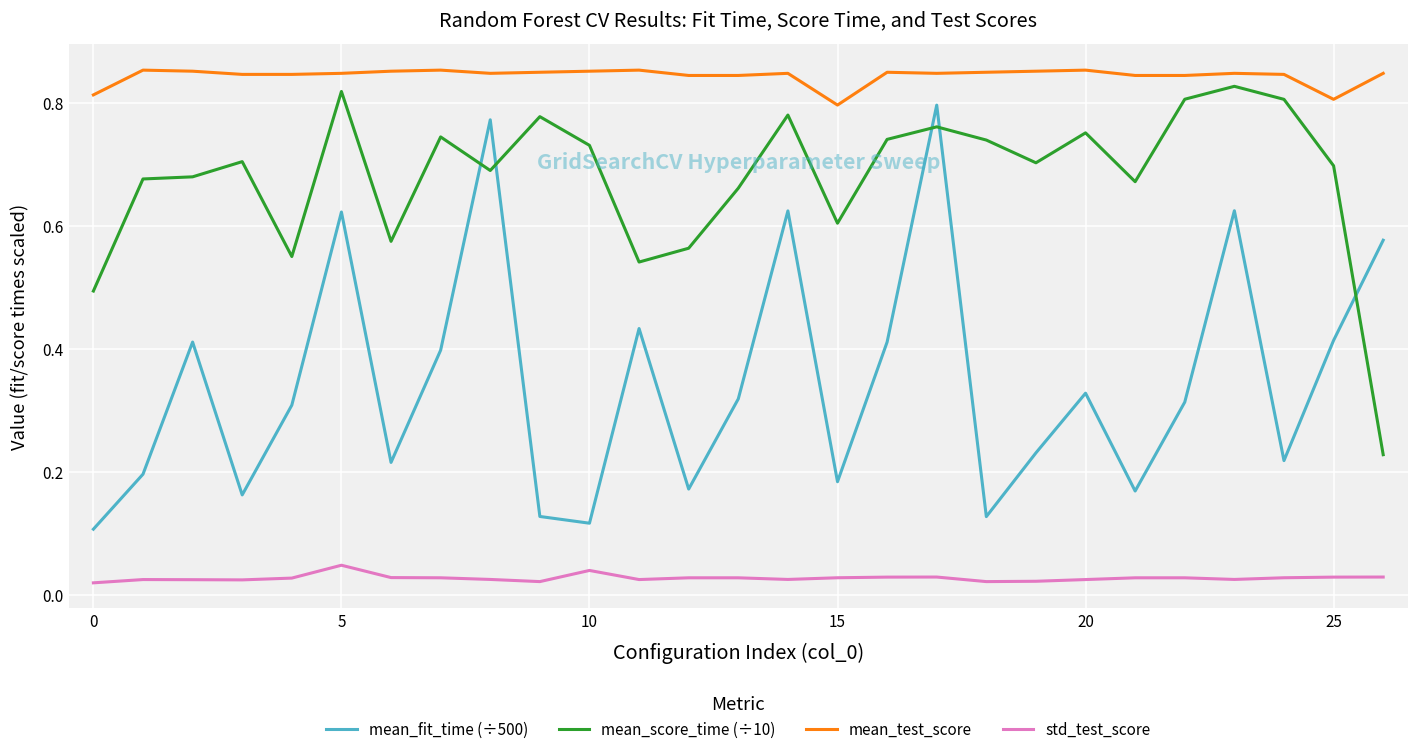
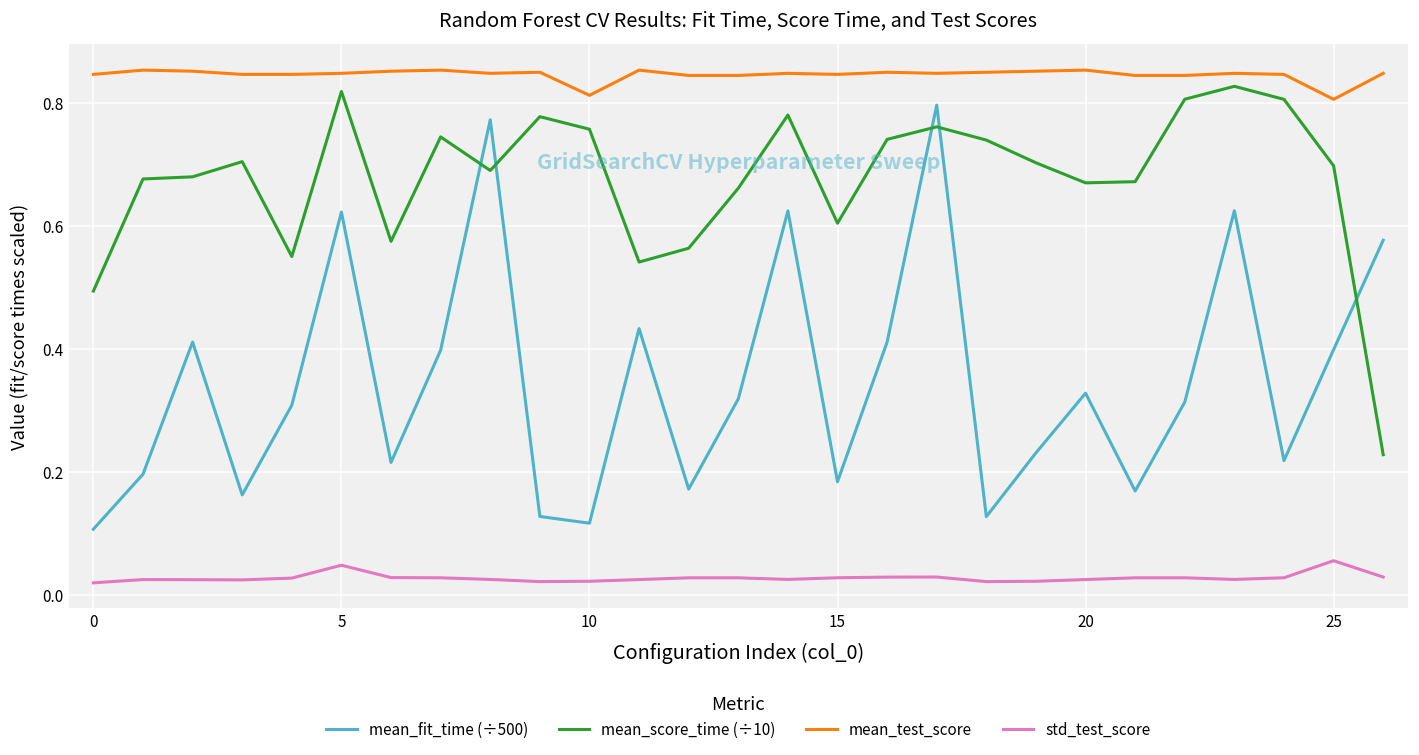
mean_test_score, 0: 0.81 -> 0.85
mean_score_time (÷10), 10: 0.73 -> 0.76
mean_test_score, 10: 0.85 -> 0.81
std_test_score, 10: 0.04 -> 0.02
mean_test_score, 15: 0.80 -> 0.85
mean_score_time (÷10), 20: 0.75 -> 0.67
mean_fit_time (÷500), 25: 0.41 -> 0.40
std_test_score, 25: 0.03 -> 0.06
